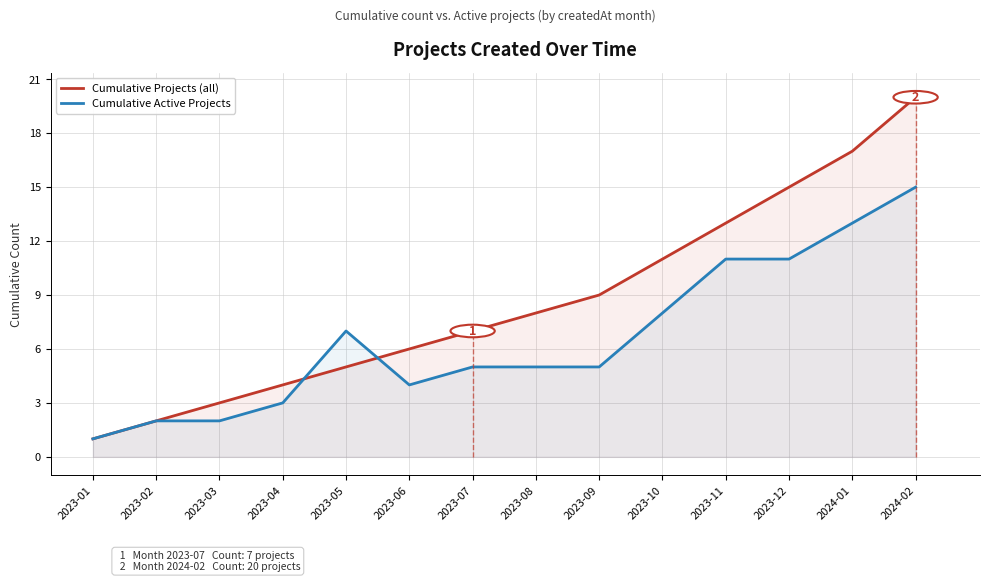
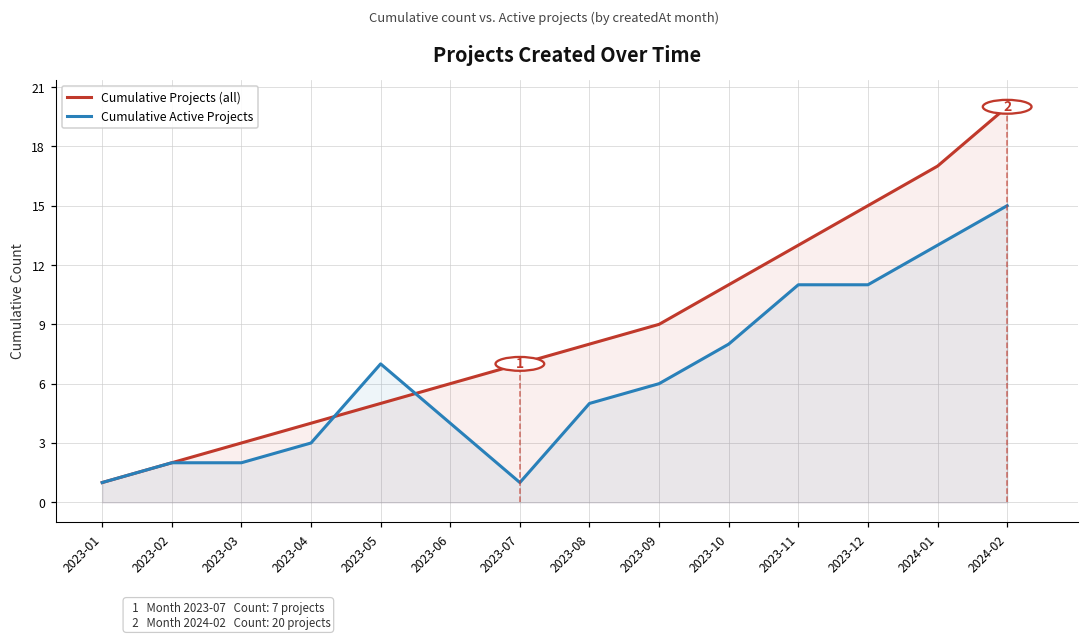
Cumulative Active Projects, 2023-07: 5 -> 1
Cumulative Active Projects, 2023-09: 5 -> 6
